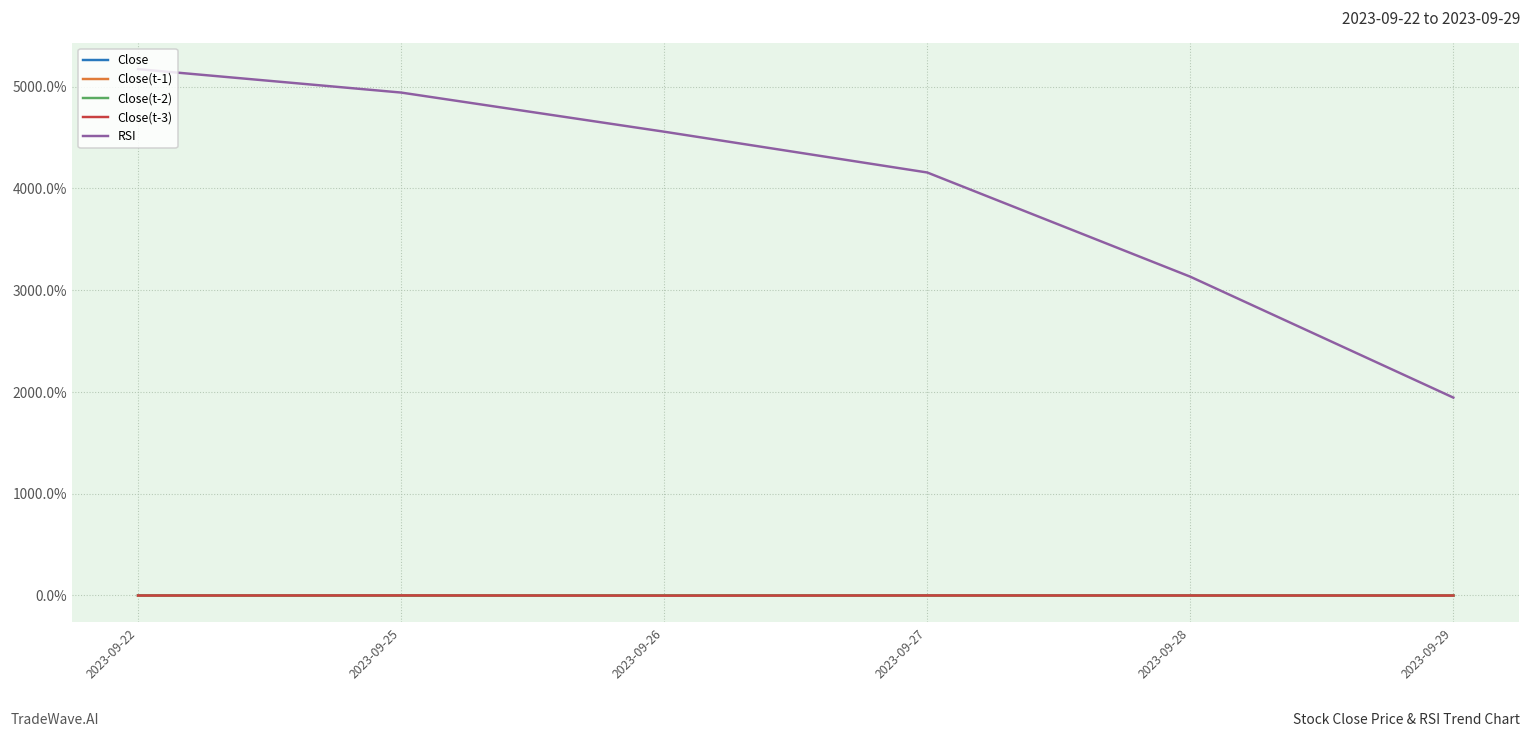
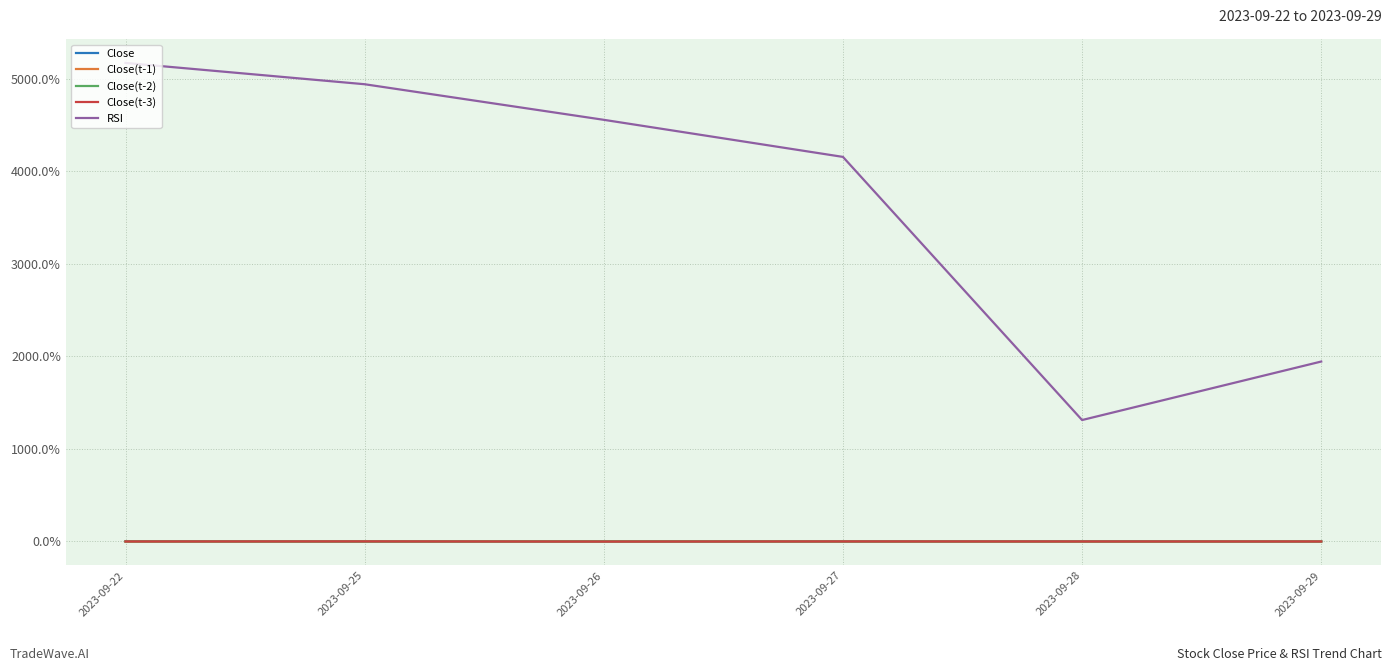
RSI, 2023-09-28: 3100% -> 1300%
